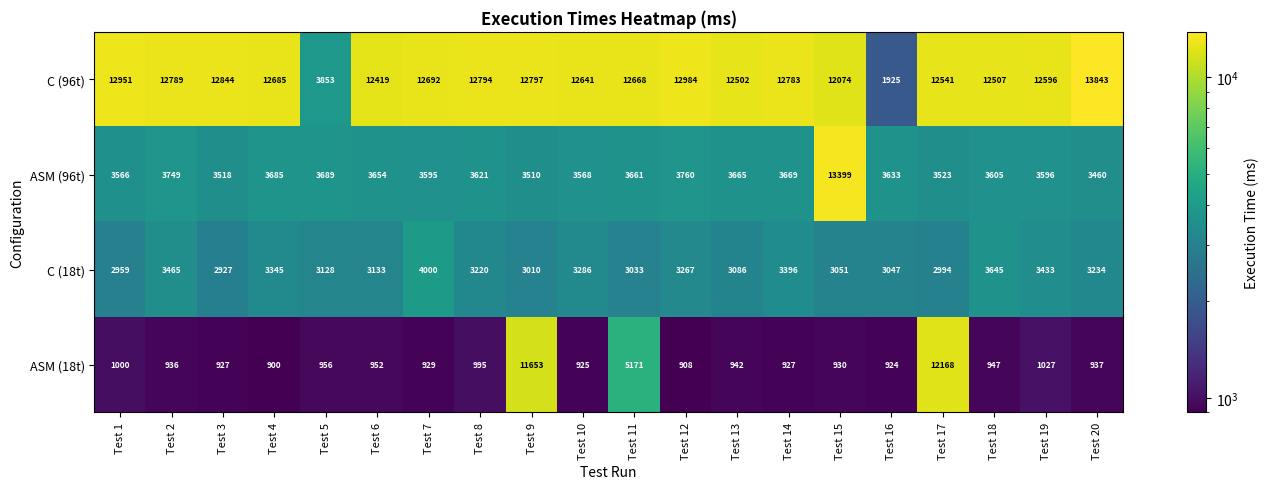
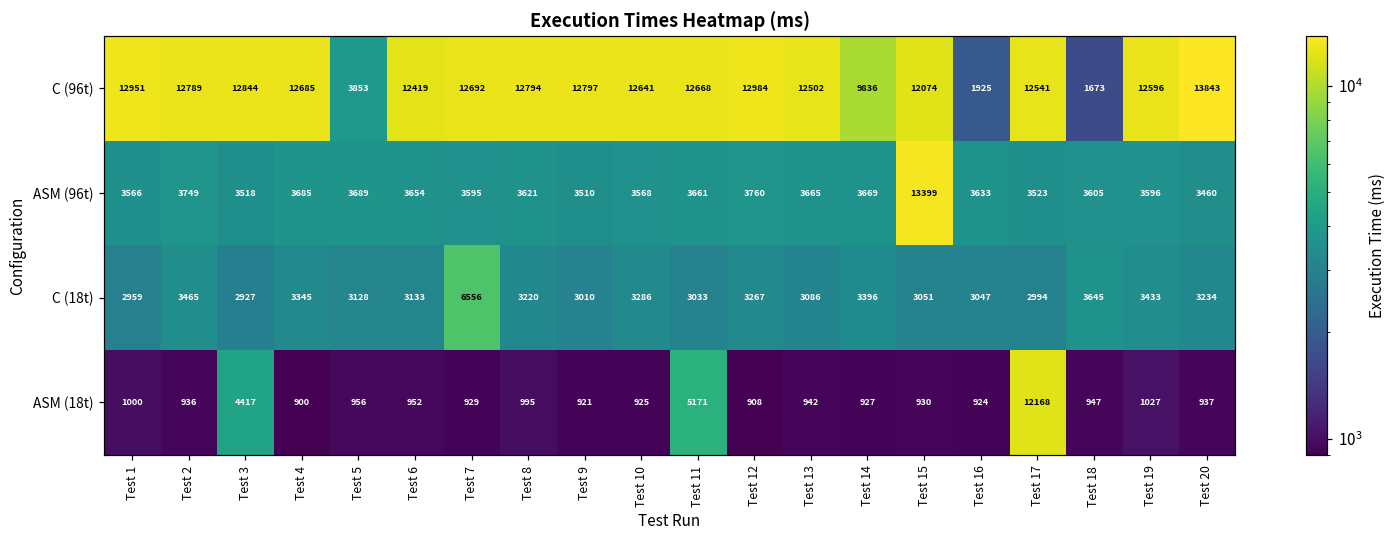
C (96t), Test 14: 12783 -> 9836
C (96t), Test 18: 12507 -> 1673
C (18t), Test 7: 4000 -> 6556
ASM (18t), Test 3: 927 -> 4417
ASM (18t), Test 9: 11653 -> 921
